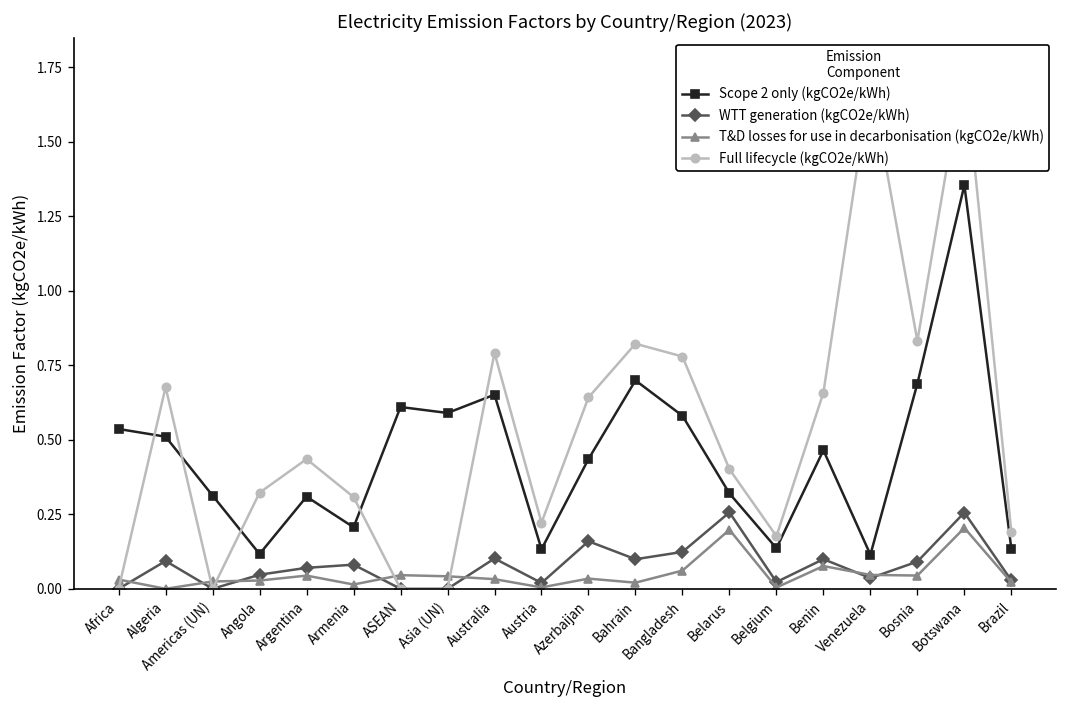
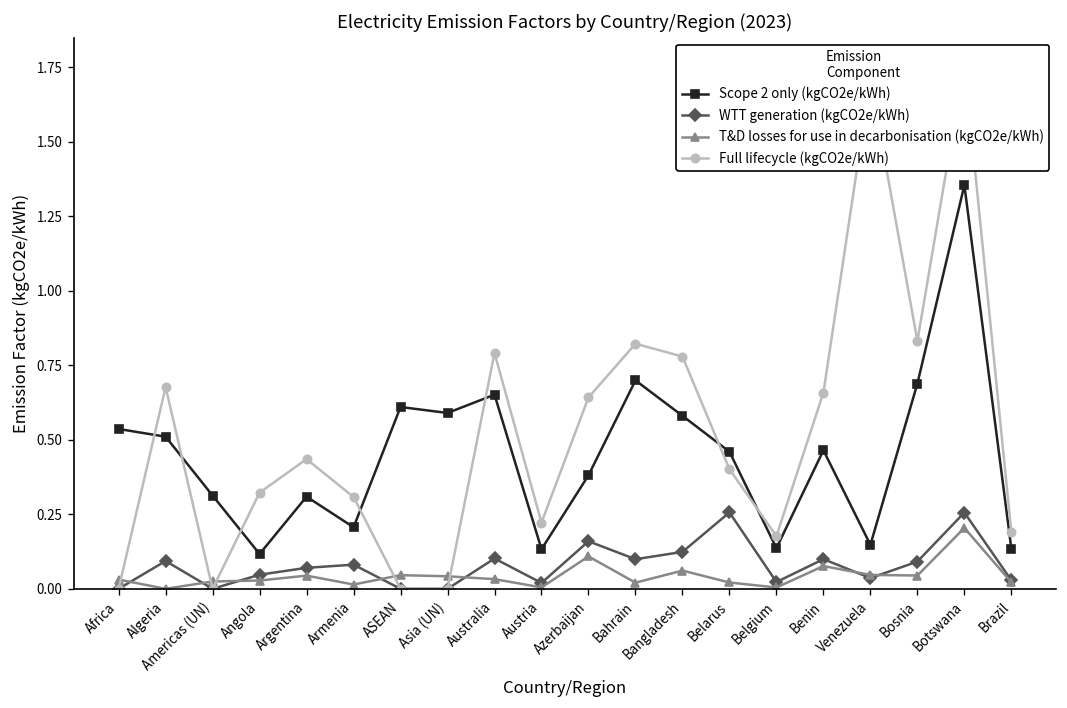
Scope 2 only (kgCO2e/kWh), Azerbaijan: 0.44 -> 0.38
T&D losses for use in decarbonisation (kgCO2e/kWh), Azerbaijan: 0.03 -> 0.11
Scope 2 only (kgCO2e/kWh), Belarus: 0.32 -> 0.46
T&D losses for use in decarbonisation (kgCO2e/kWh), Belarus: 0.20 -> 0.02
Scope 2 only (kgCO2e/kWh), Venezuela: 0.11 -> 0.15
